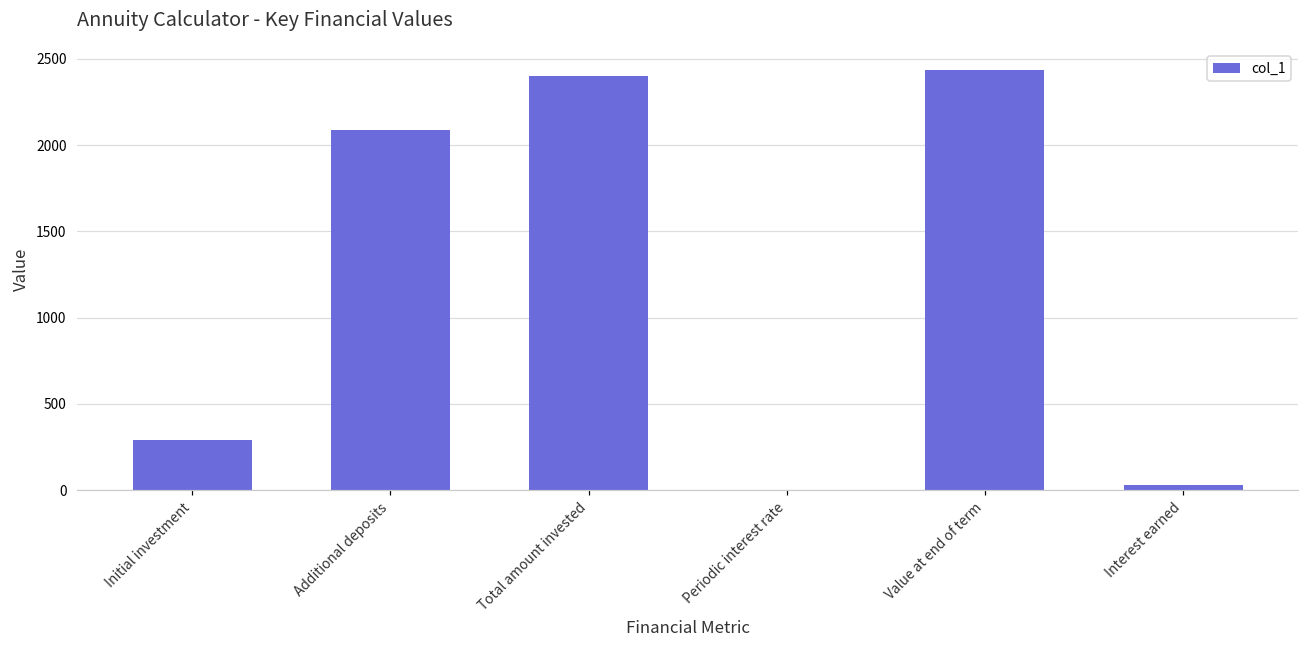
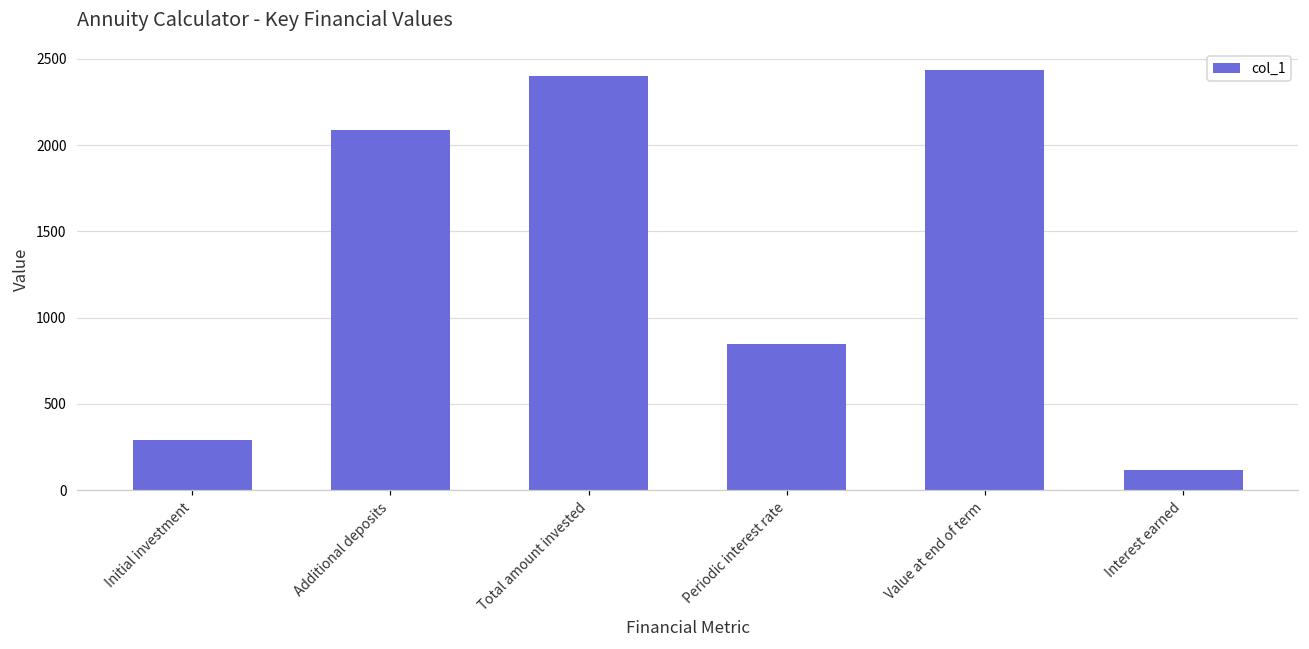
Periodic interest rate: 0 -> 850
Interest earned: 30 -> 120
